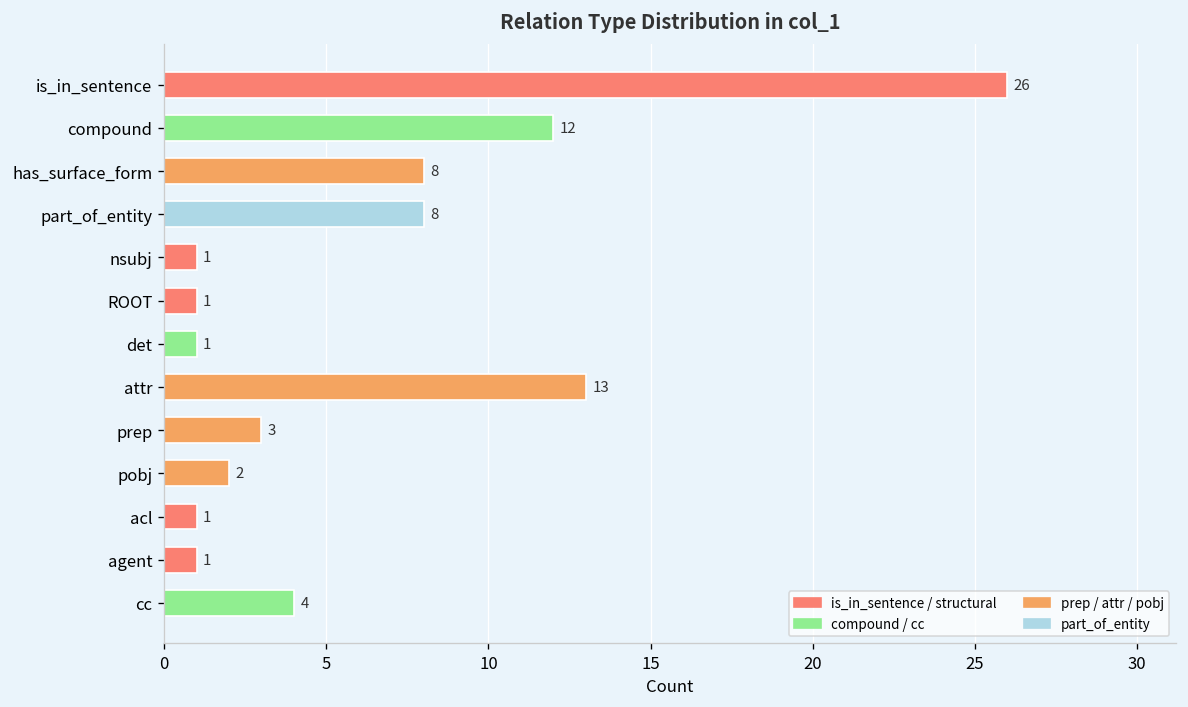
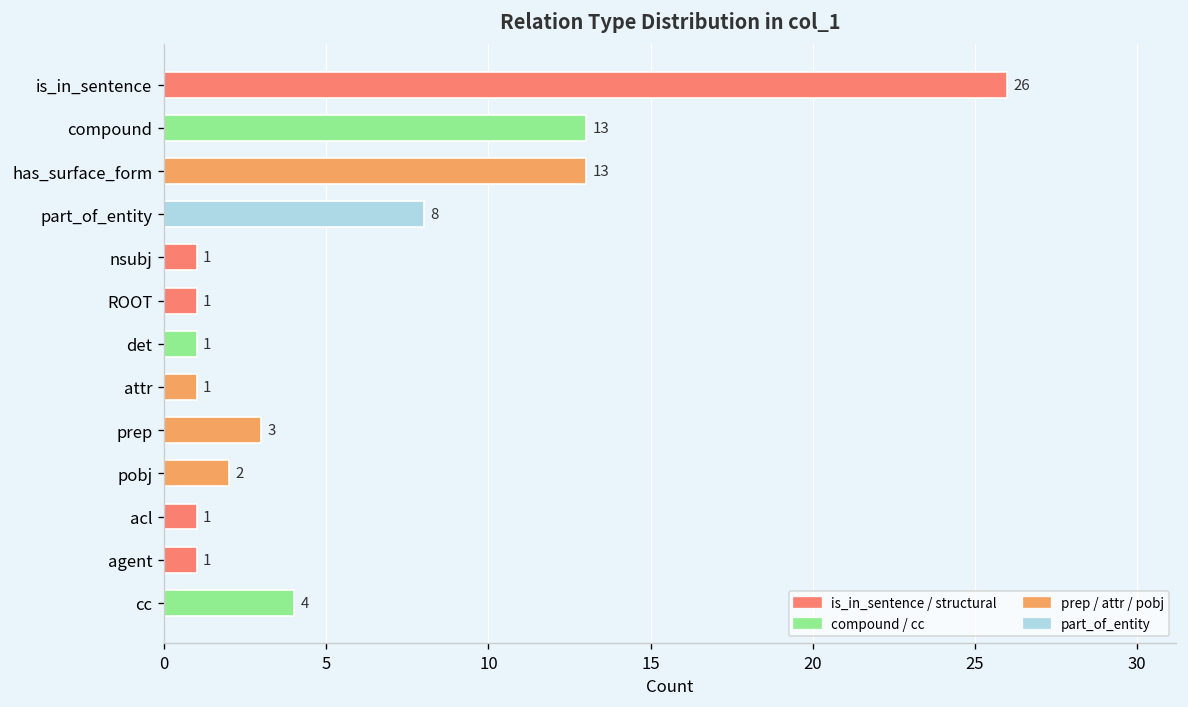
compound: 12 -> 13
has_surface_form: 8 -> 13
attr: 13 -> 1
